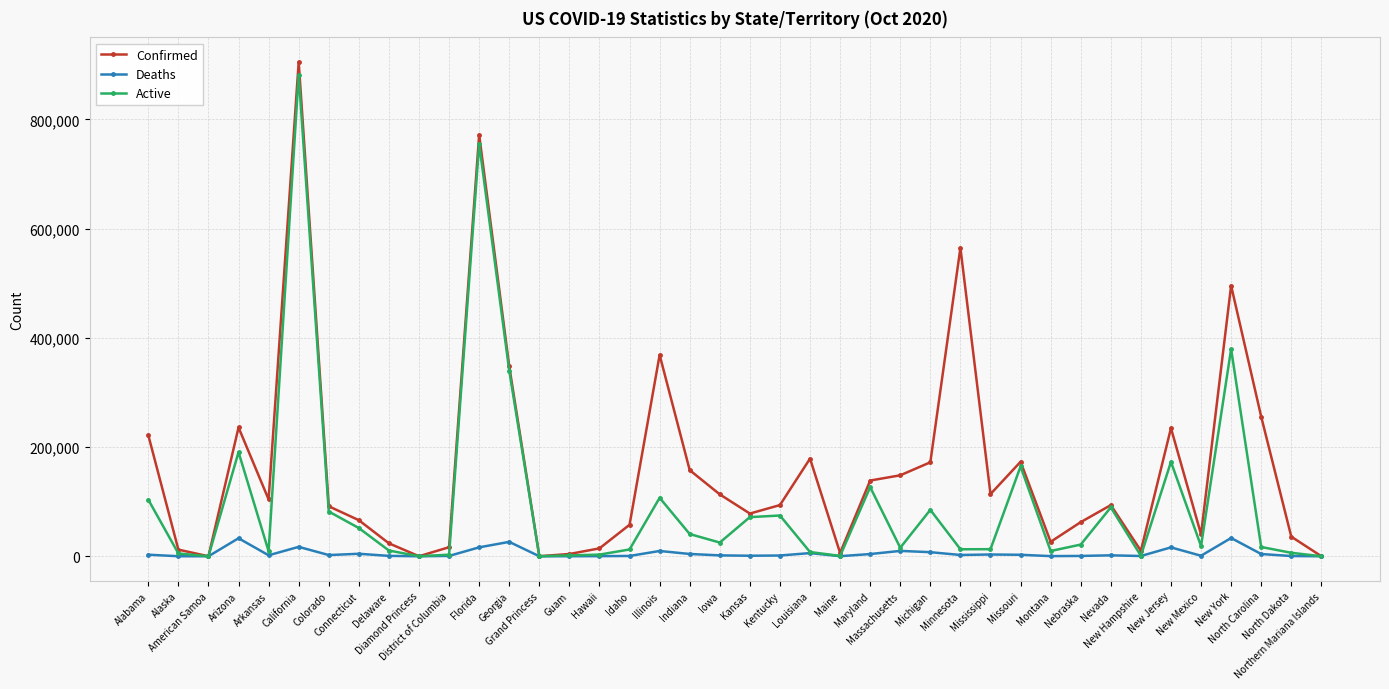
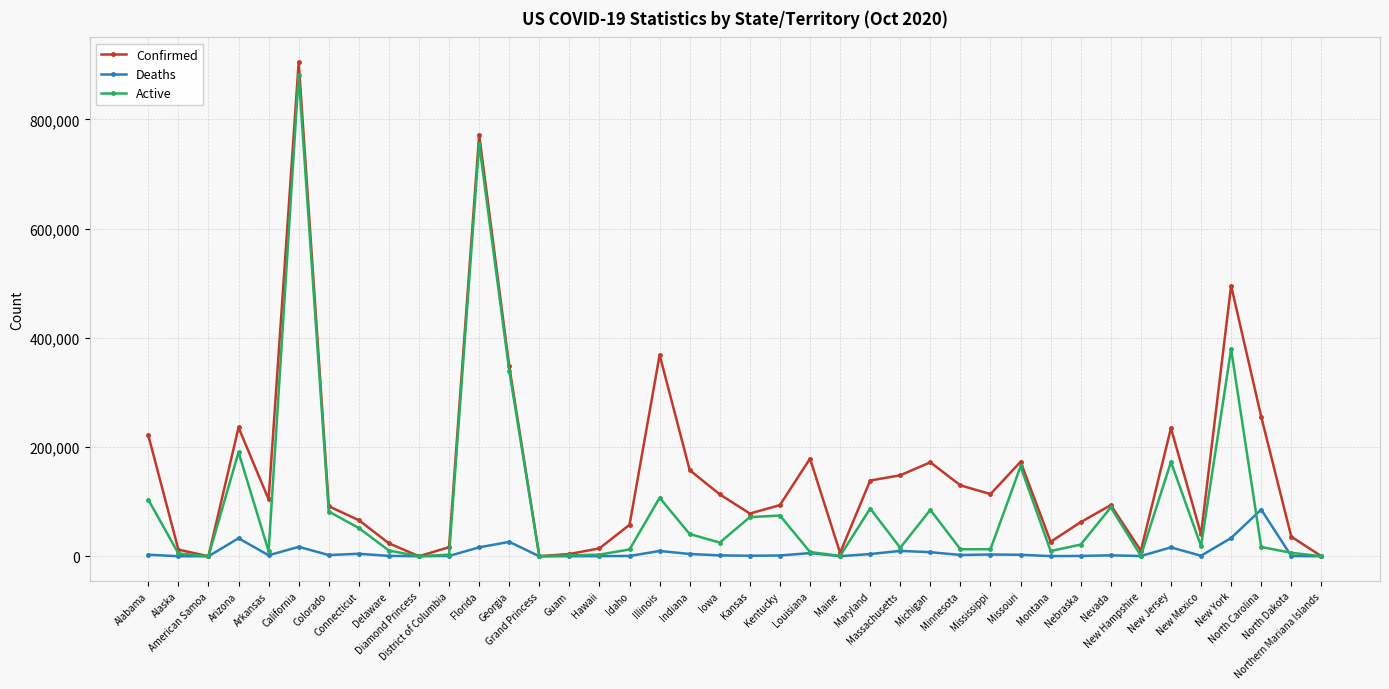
Active, Maryland: 130,000 -> 90,000
Confirmed, Minnesota: 560,000 -> 130,000
Deaths, North Carolina: 0 -> 90,000
